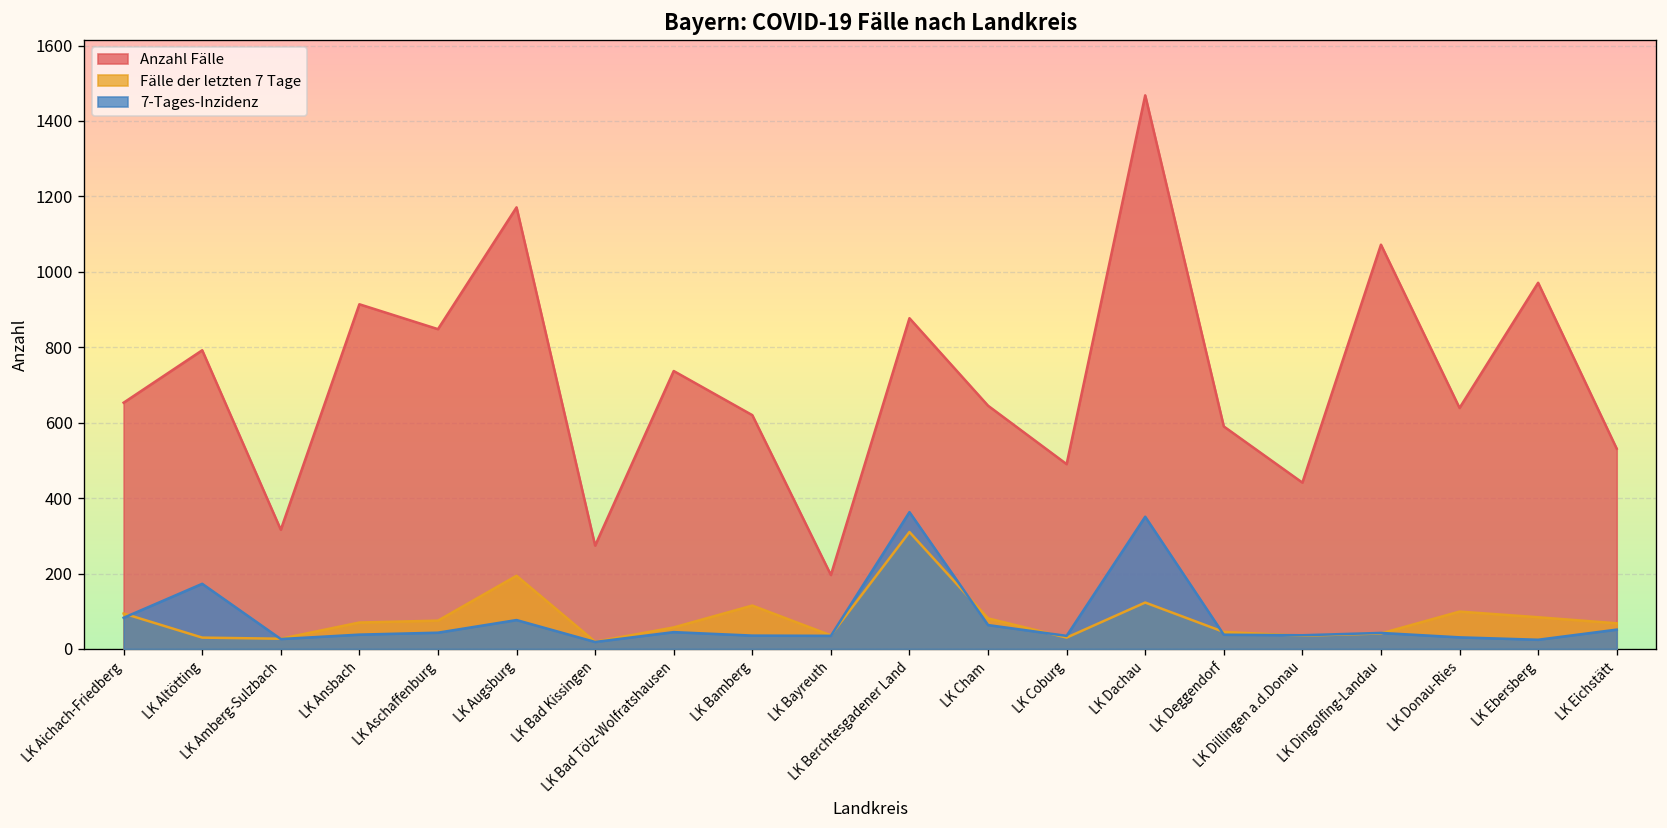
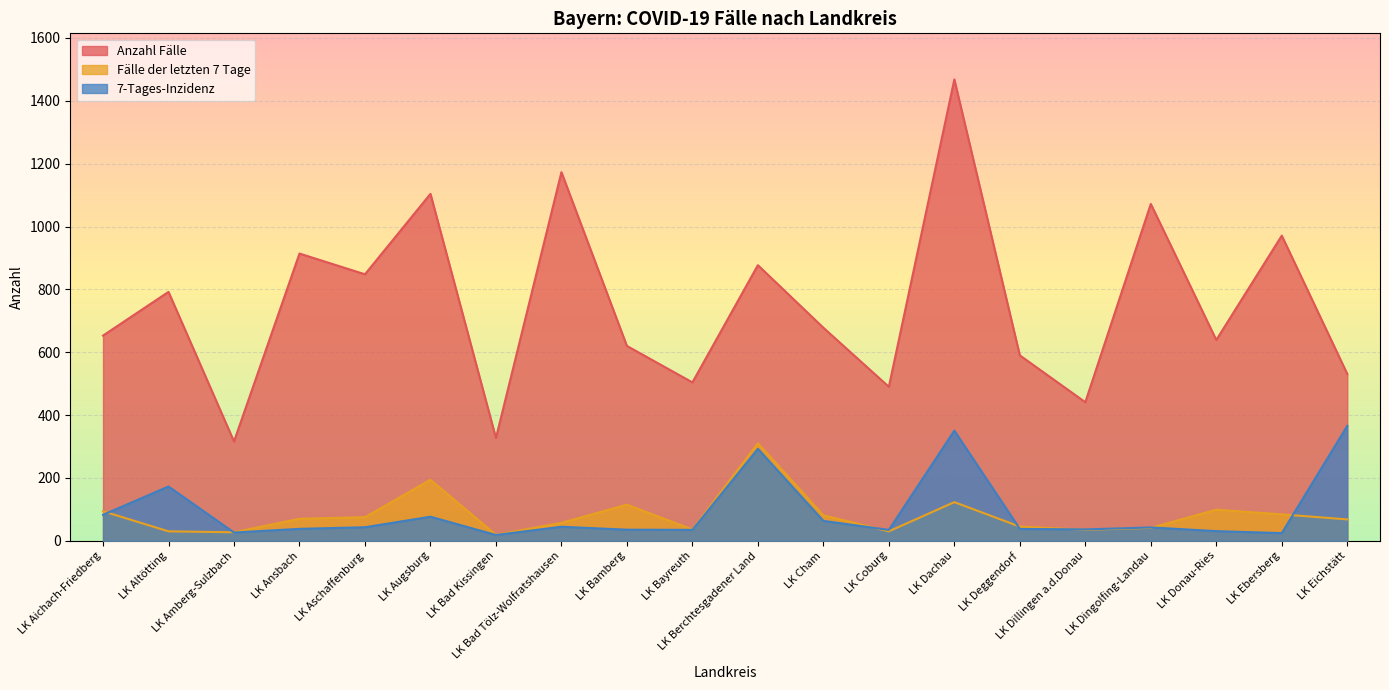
Anzahl Fälle, LK Augsburg: 1170 -> 1100
Anzahl Fälle, LK Bad Kissingen: 270 -> 330
Anzahl Fälle, LK Bad Tölz-Wolfratshausen: 740 -> 1170
Anzahl Fälle, LK Bayreuth: 200 -> 500
7-Tages-Inzidenz, LK Berchtesgadener Land: 360 -> 290
Anzahl Fälle, LK Cham: 650 -> 680
7-Tages-Inzidenz, LK Eichstätt: 50 -> 370
